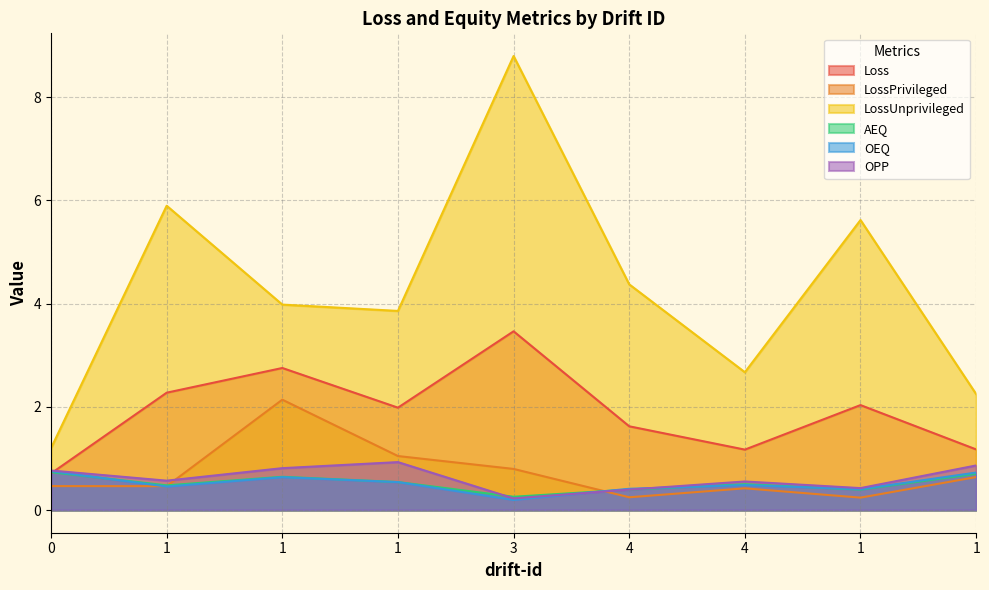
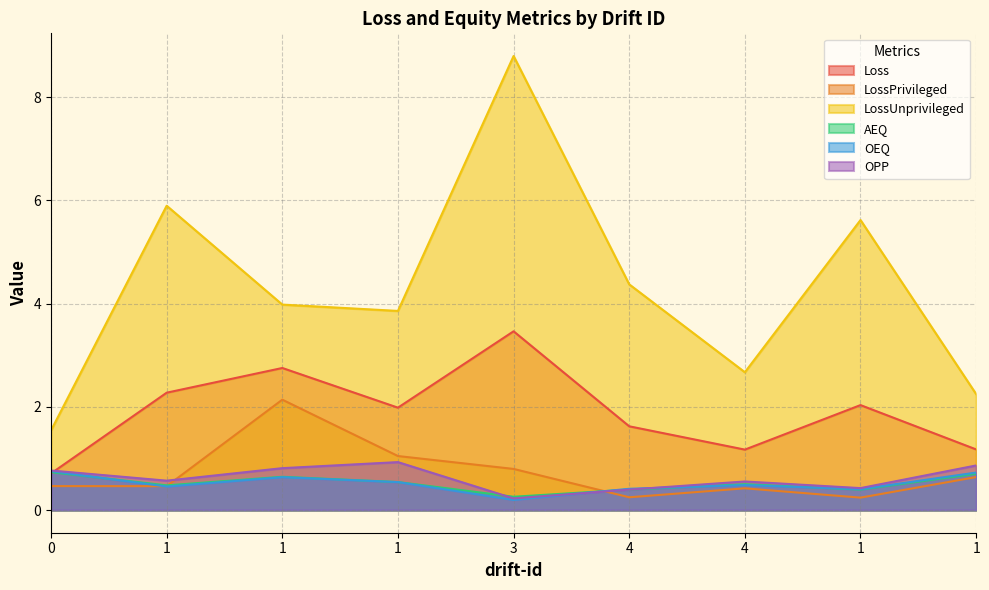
LossUnprivileged, 0: 1.2 -> 1.5
